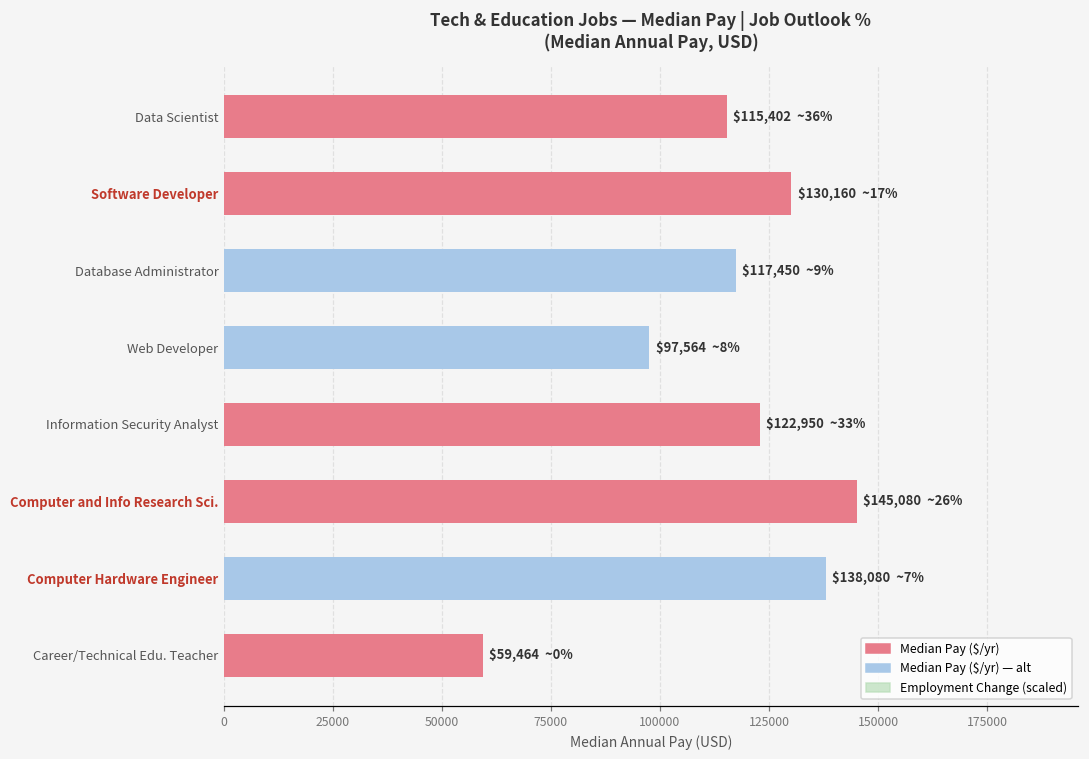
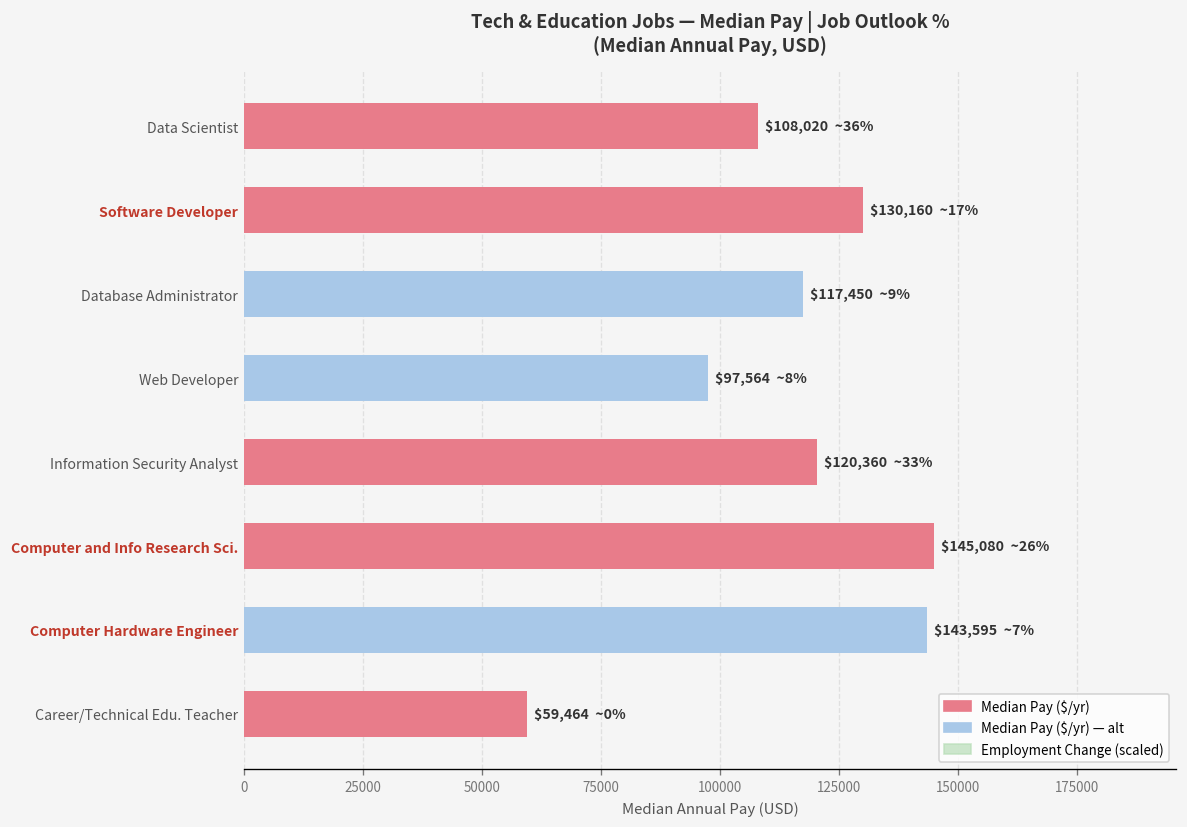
Median Pay ($/yr), Data Scientist: $115,402 -> $108,020
Median Pay ($/yr), Information Security Analyst: $122,950 -> $120,360
Median Pay ($/yr), Computer Hardware Engineer: $138,080 -> $143,595
